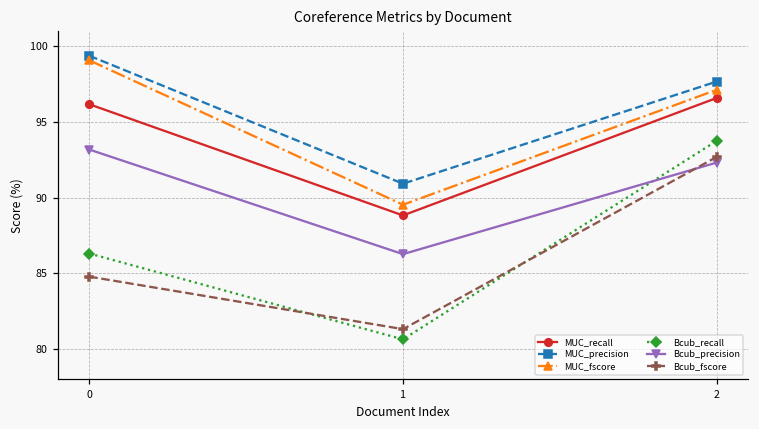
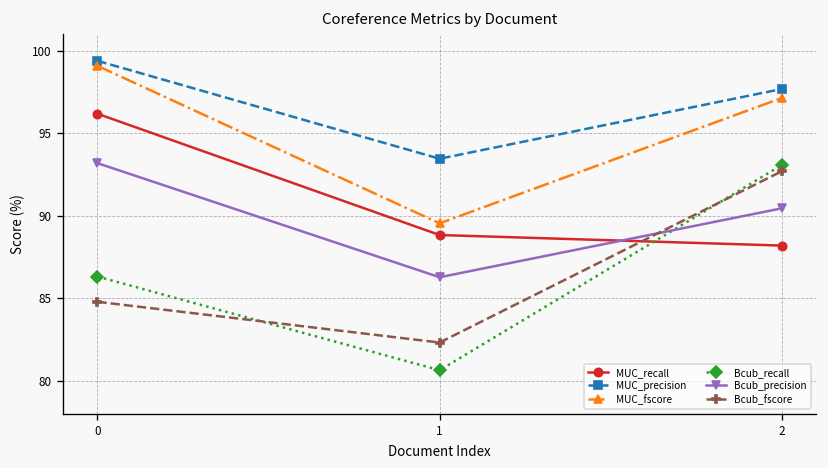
MUC_precision, 1: 90.9 -> 93.4
Bcub_fscore, 1: 81.3 -> 82.3
MUC_recall, 2: 96.6 -> 88.2
Bcub_recall, 2: 93.7 -> 93.1
Bcub_precision, 2: 92.3 -> 90.4
